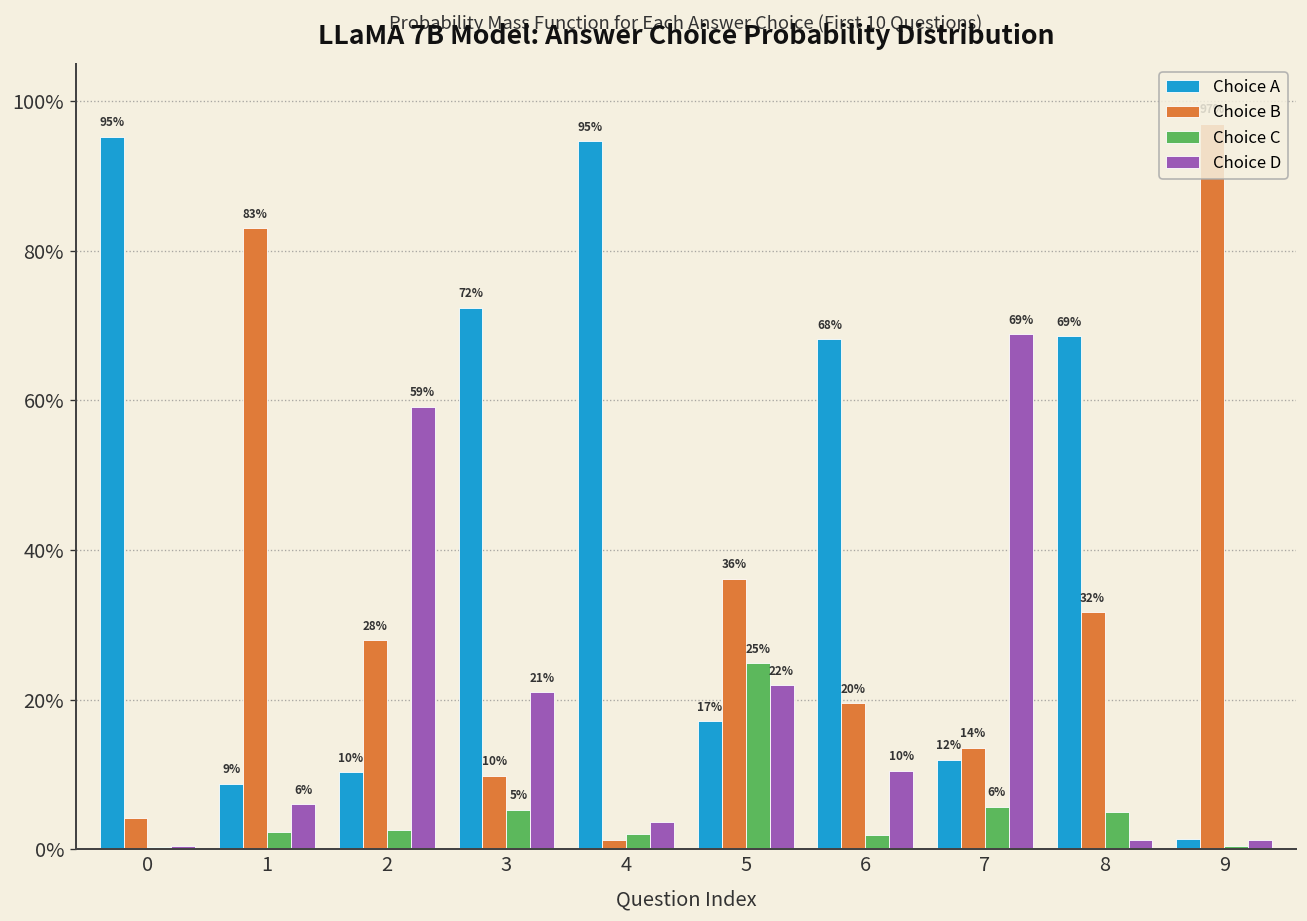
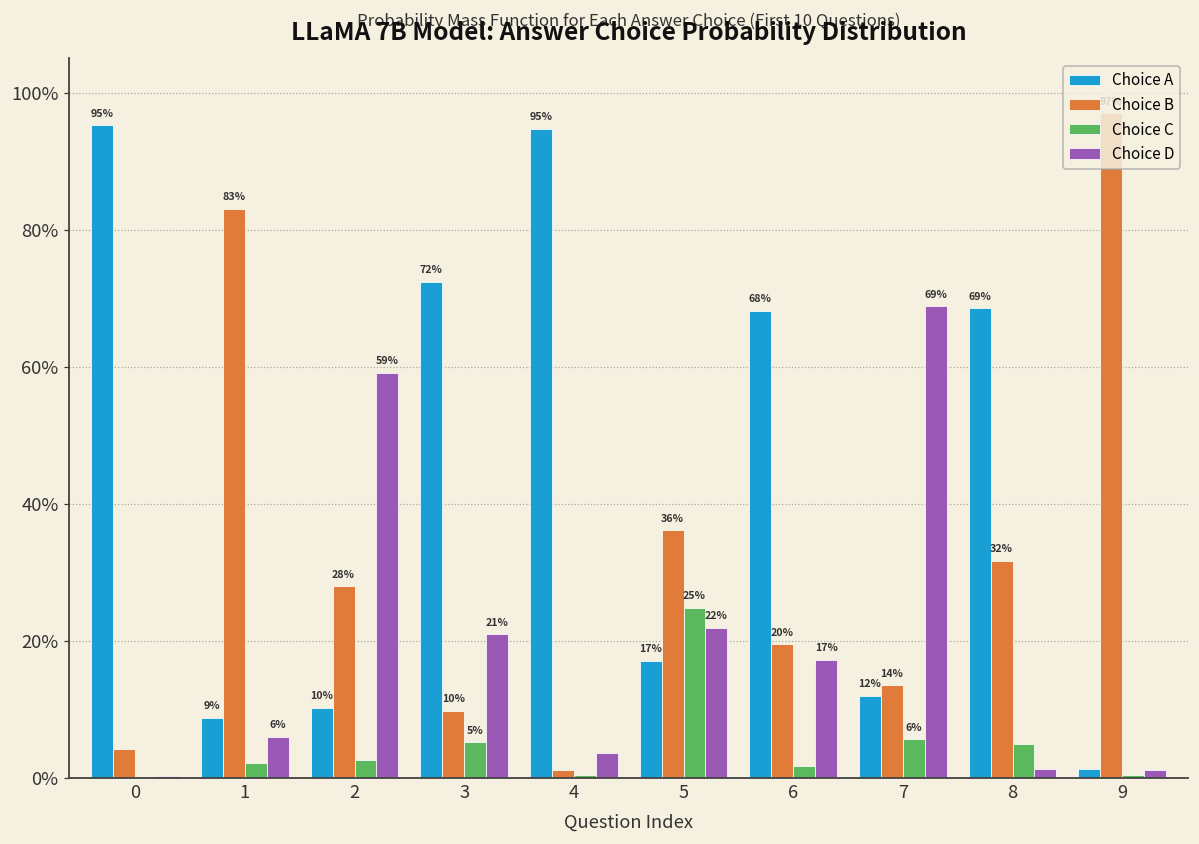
Choice C, 4: 2% -> 0%
Choice D, 6: 10% -> 17%
